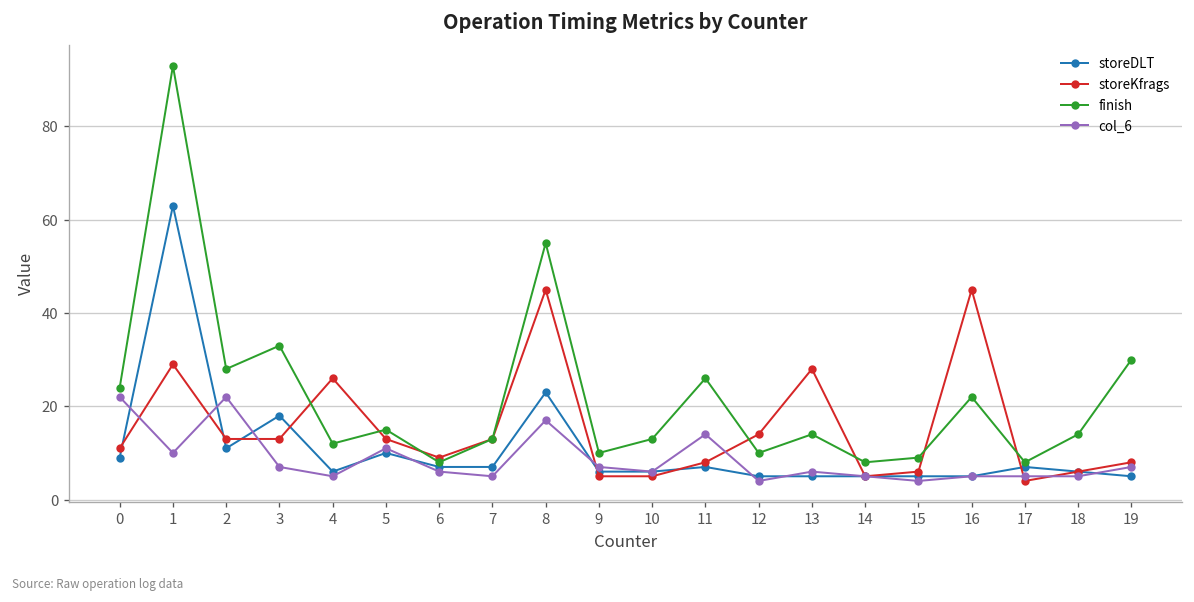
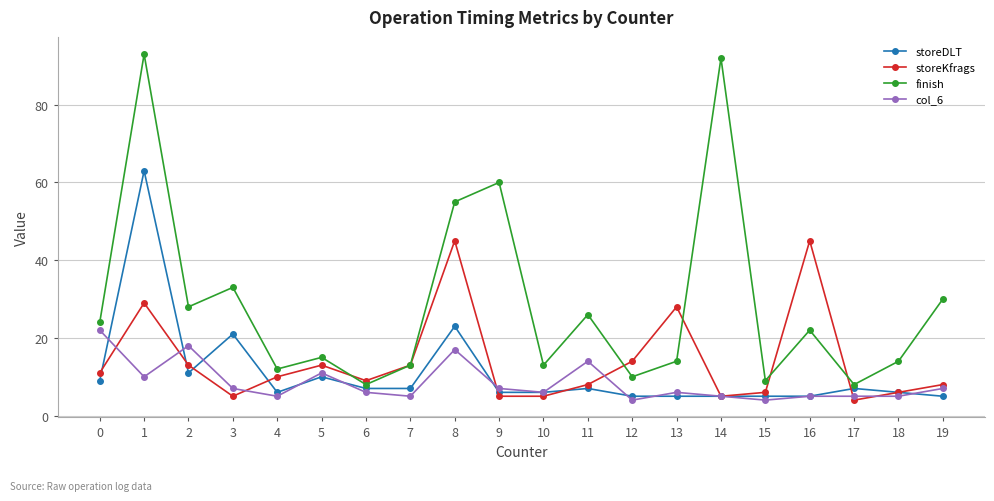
col_6, 2: 22 -> 18
storeDLT, 3: 18 -> 21
storeKfrags, 3: 13 -> 5
storeKfrags, 4: 26 -> 10
finish, 9: 10 -> 60
finish, 14: 8 -> 92
